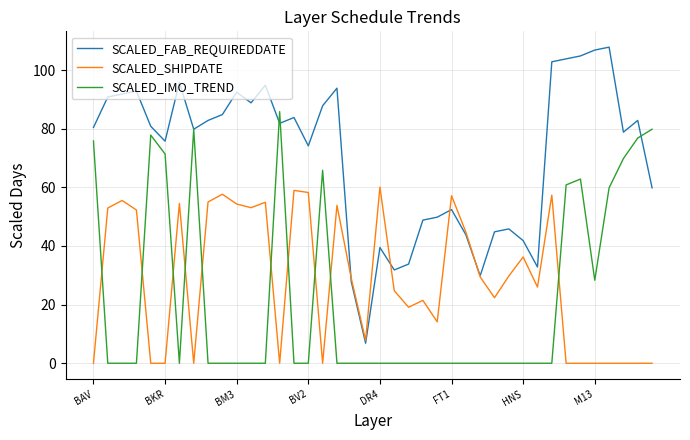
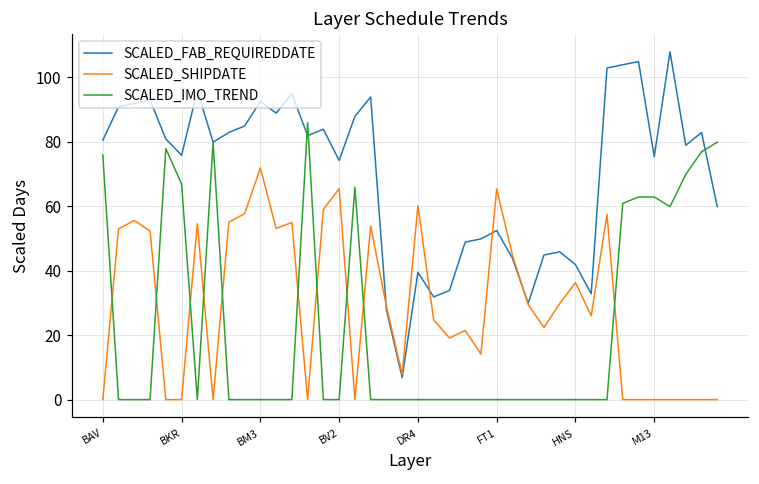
SCALED_IMO_TREND, BKR: 71 -> 67
SCALED_SHIPDATE, BM3: 54 -> 72
SCALED_SHIPDATE, BV2: 58 -> 65
SCALED_SHIPDATE, FT1: 57 -> 65
SCALED_FAB_REQUIREDDATE, M13: 107 -> 75
SCALED_IMO_TREND, M13: 28 -> 63
